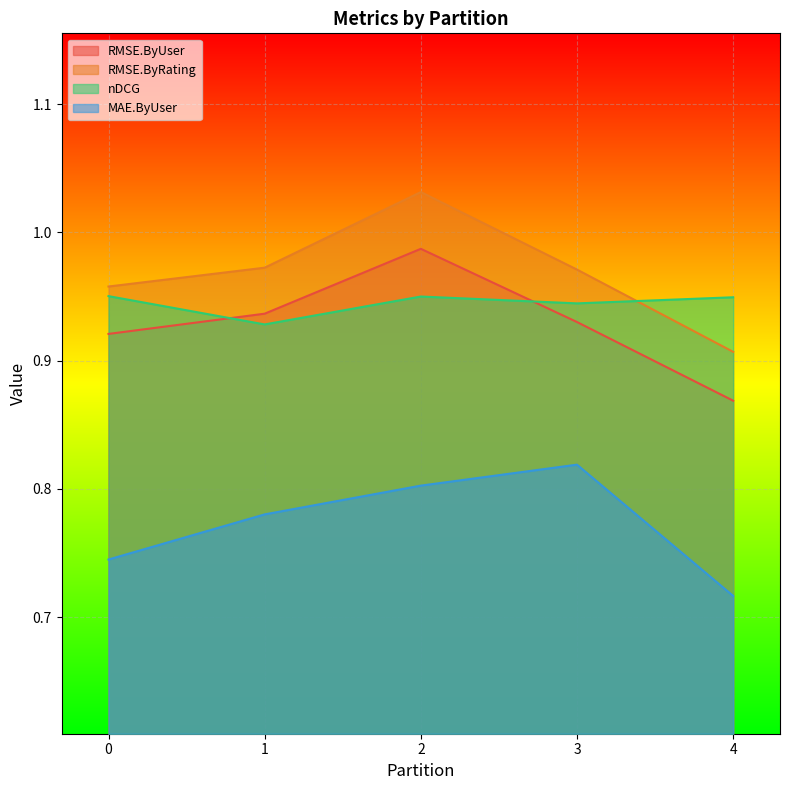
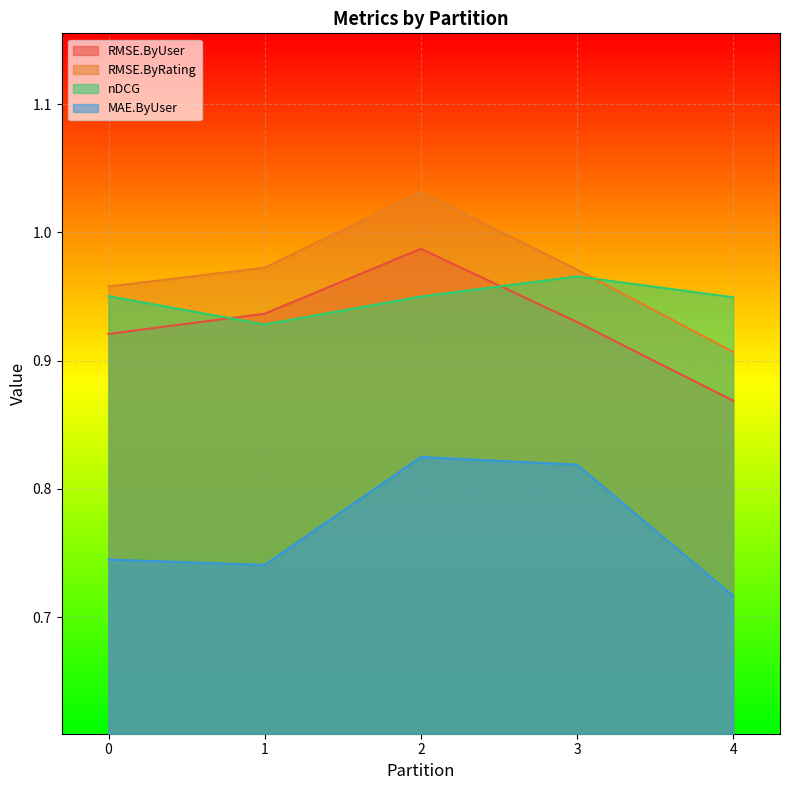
MAE.ByUser, 1: 0.780 -> 0.741
MAE.ByUser, 2: 0.803 -> 0.825
nDCG, 3: 0.945 -> 0.966
